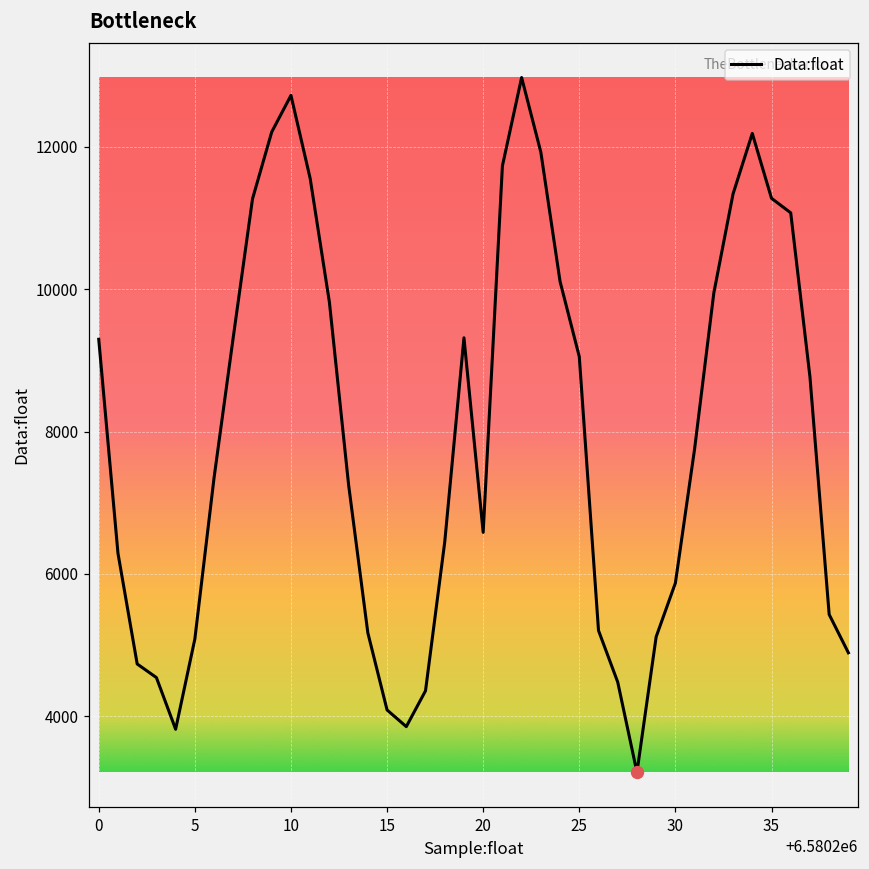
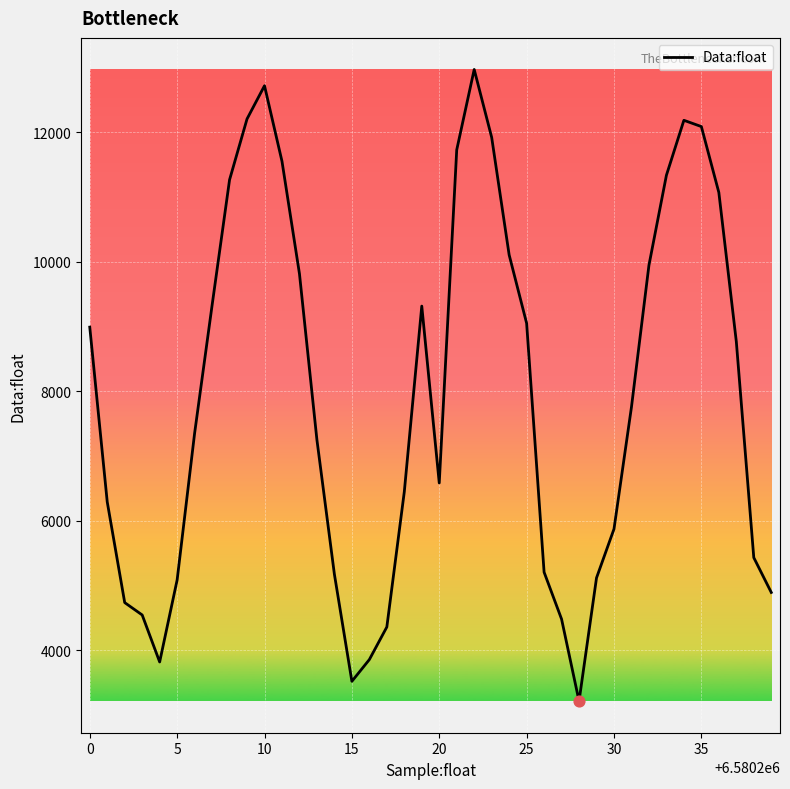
Data:float, 0: 9300 -> 9000
Data:float, 15: 4100 -> 3500
Data:float, 35: 11300 -> 12100
